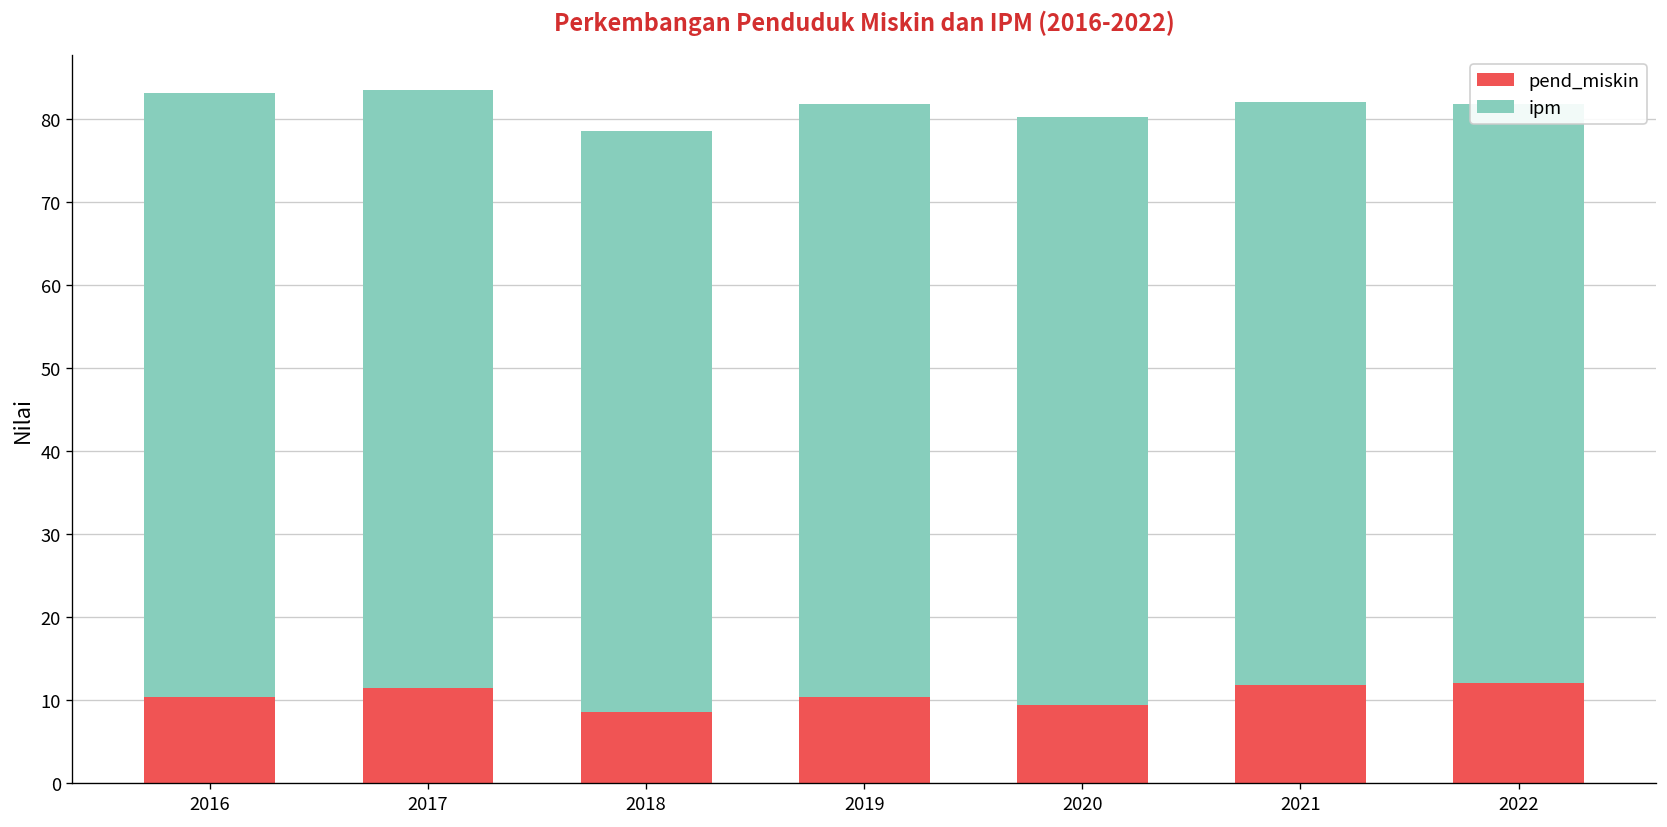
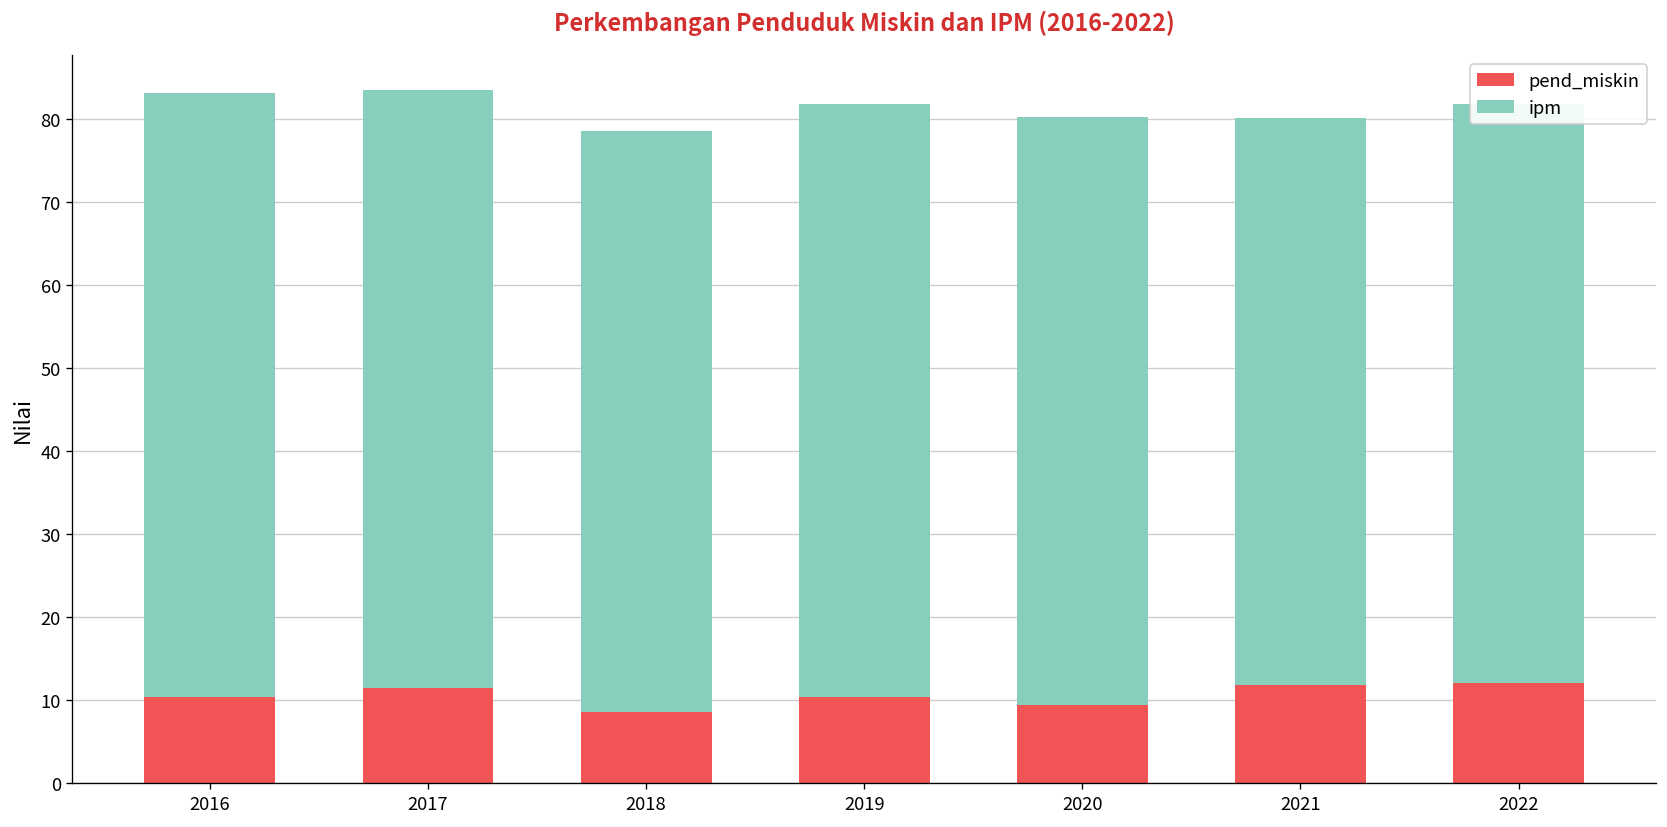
ipm, 2021: 70 -> 68
